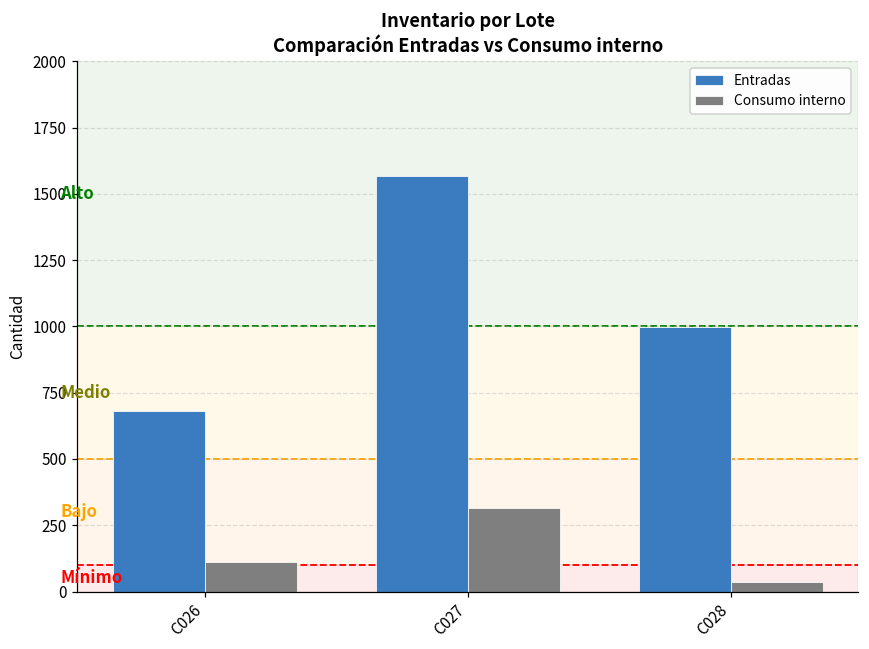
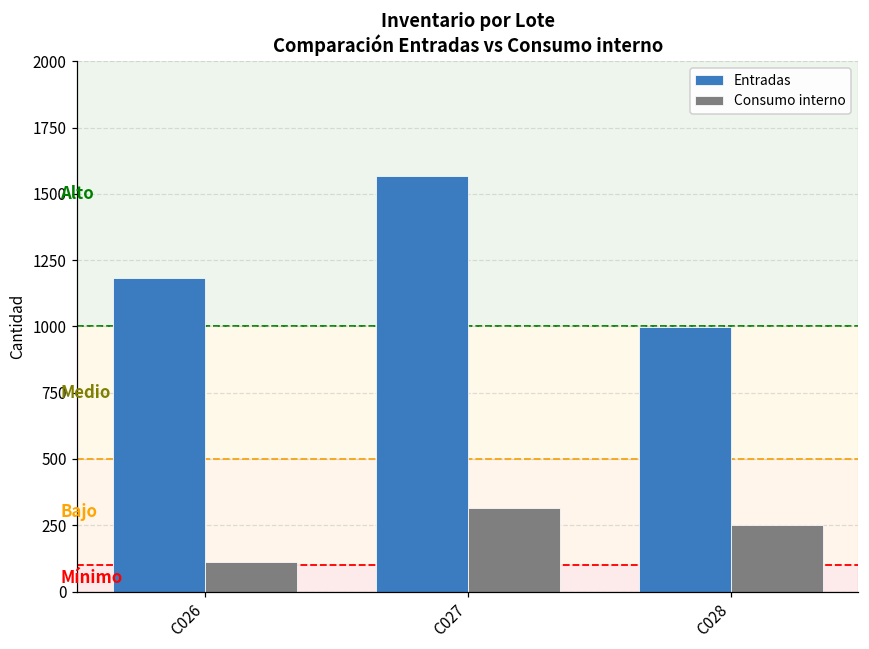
Entradas, C026: 680 -> 1180
Consumo interno, C028: 40 -> 250
